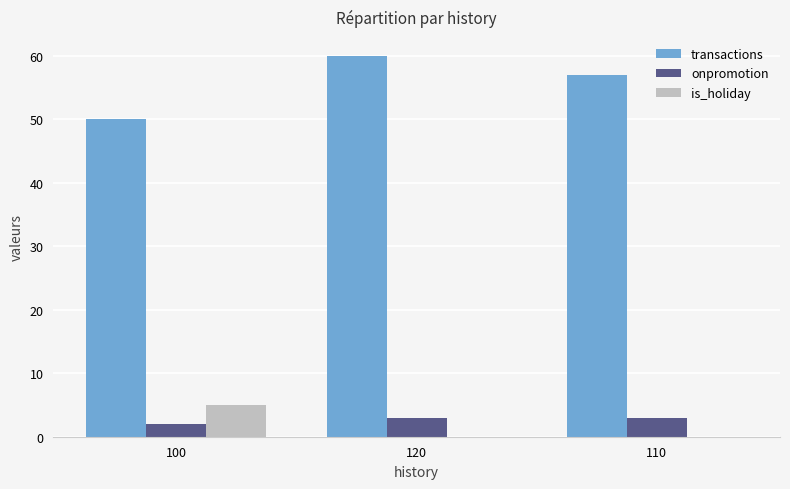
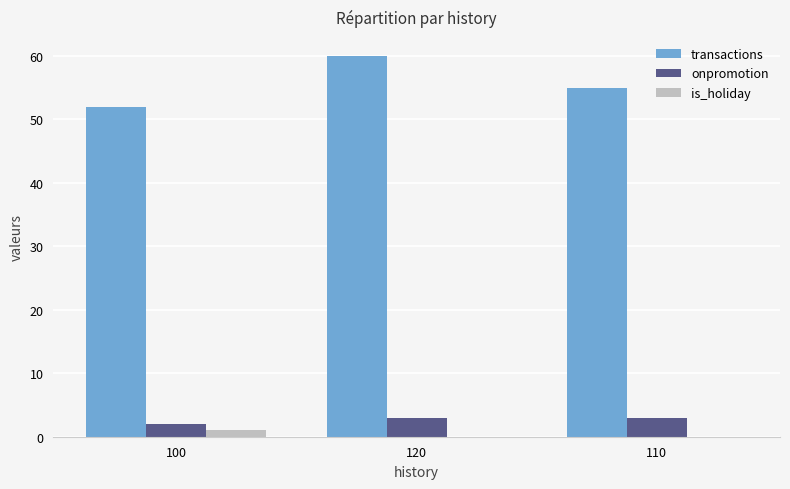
transactions, 100: 50 -> 52
is_holiday, 100: 5 -> 1
transactions, 110: 57 -> 55
